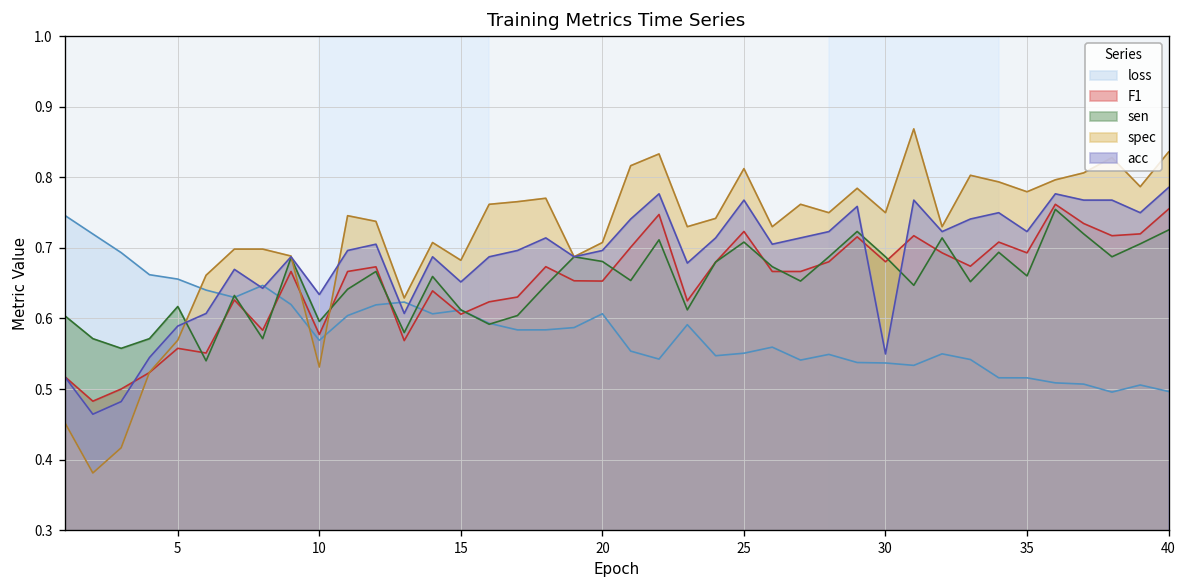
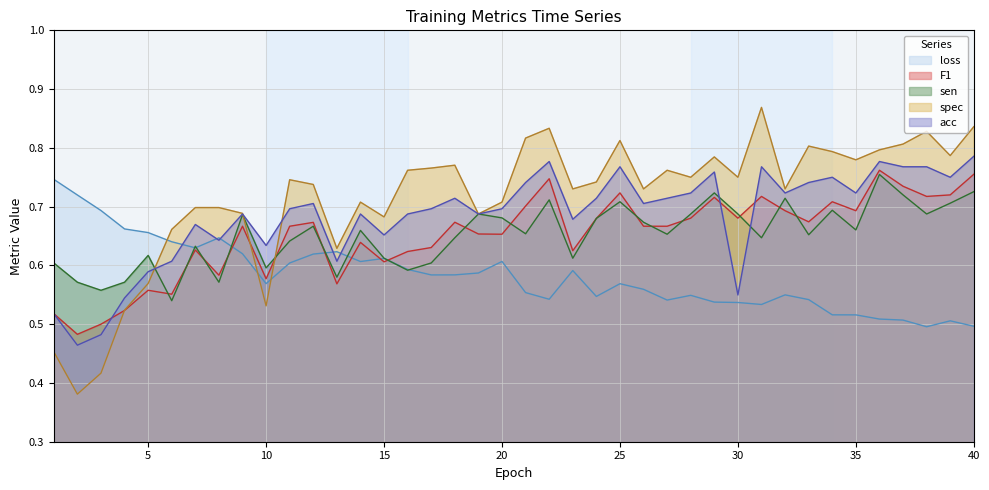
loss, 25: 0.55 -> 0.57
